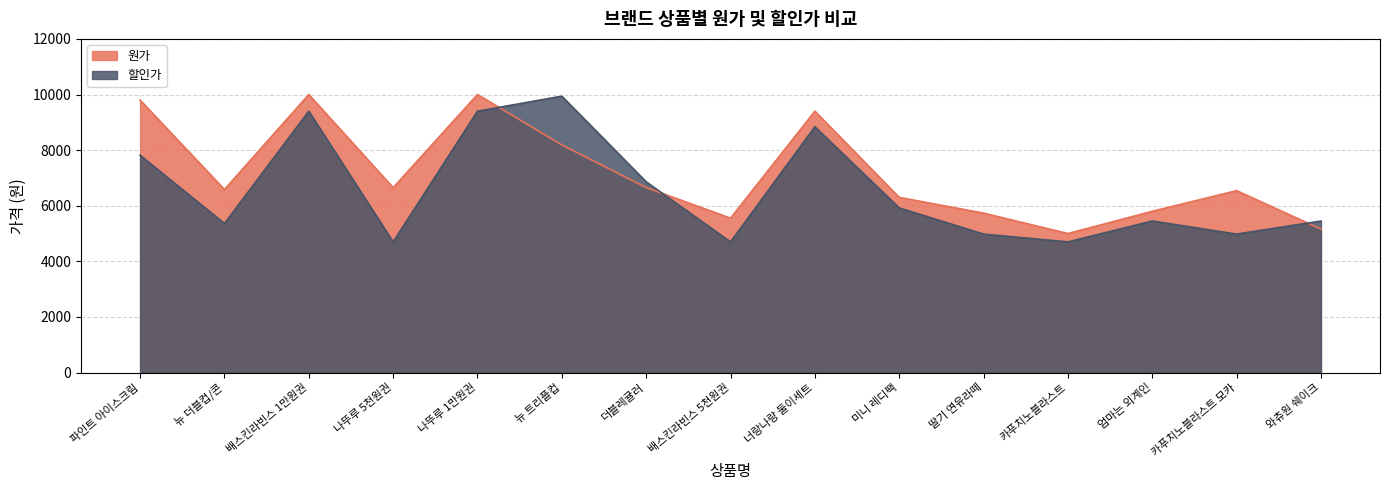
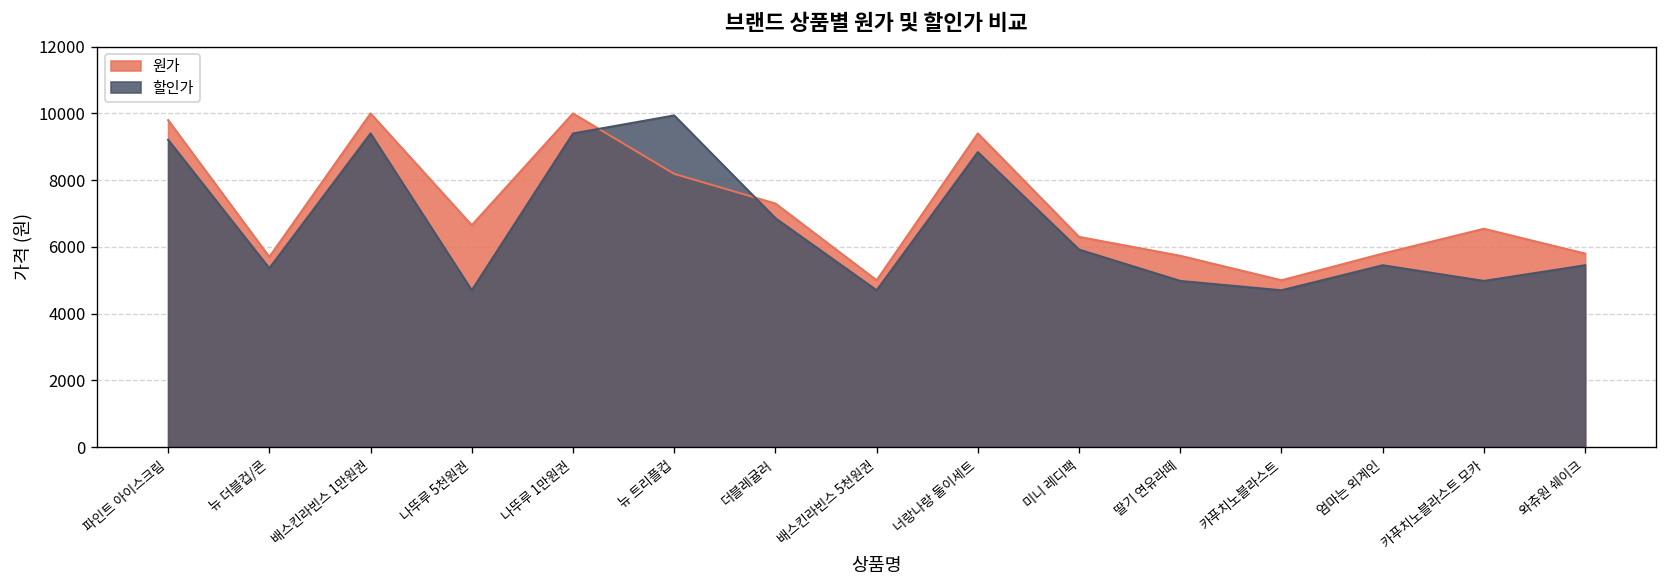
할인가, 파인트 아이스크림: 7800 -> 9200
원가, 뉴 더블컵/콘: 6600 -> 5700
원가, 더블레귤러: 6700 -> 7300
원가, 배스킨라빈스 5천원권: 5600 -> 5000
원가, 와츄원 쉐이크: 5200 -> 5800
